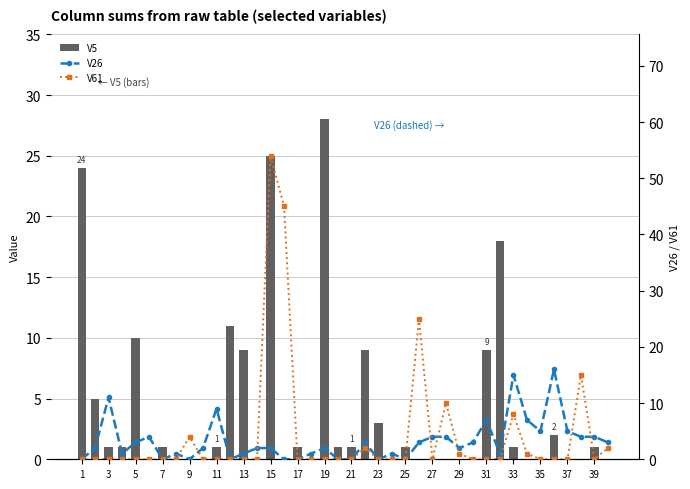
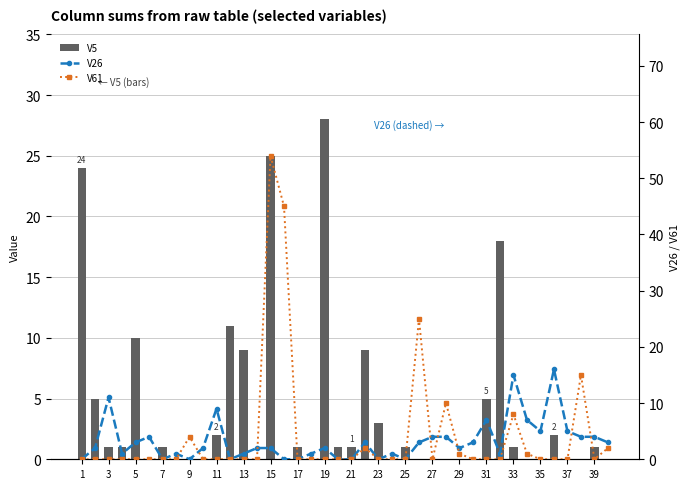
V5, 11: 1 -> 2
V5, 31: 9 -> 5
